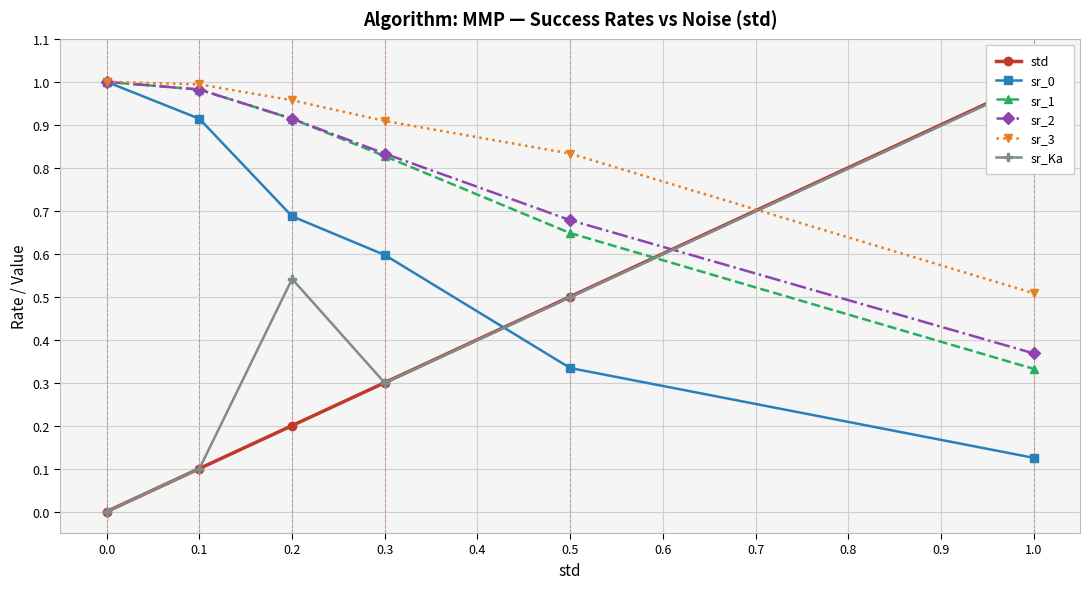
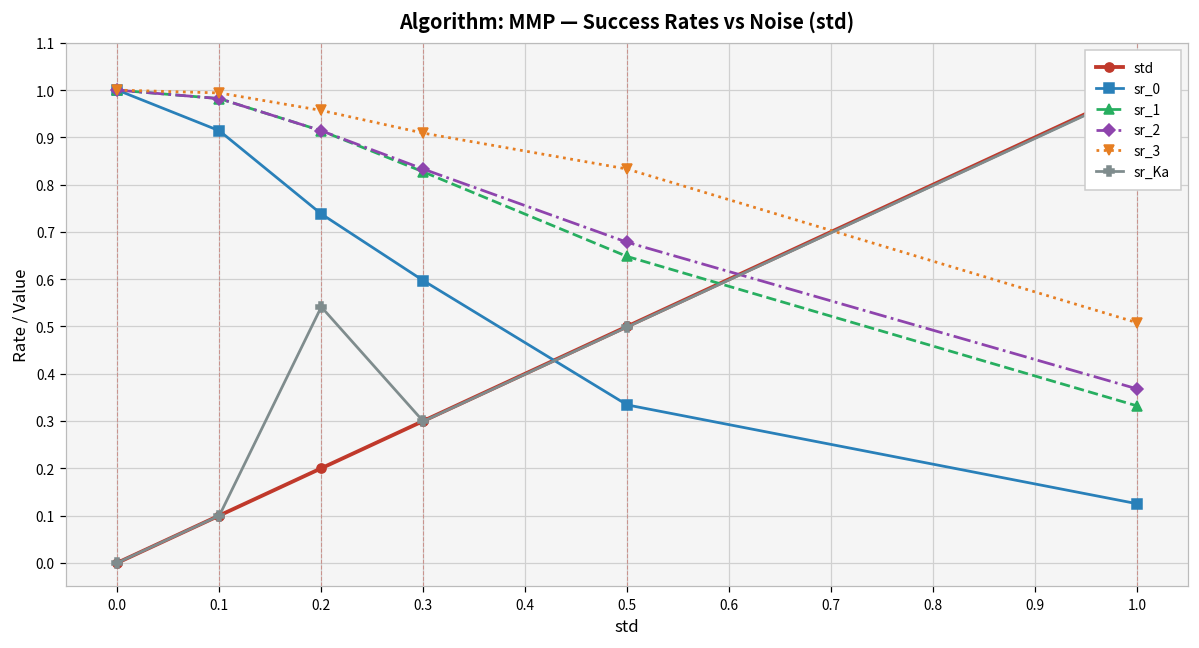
sr_0, 0.2: 0.69 -> 0.74
